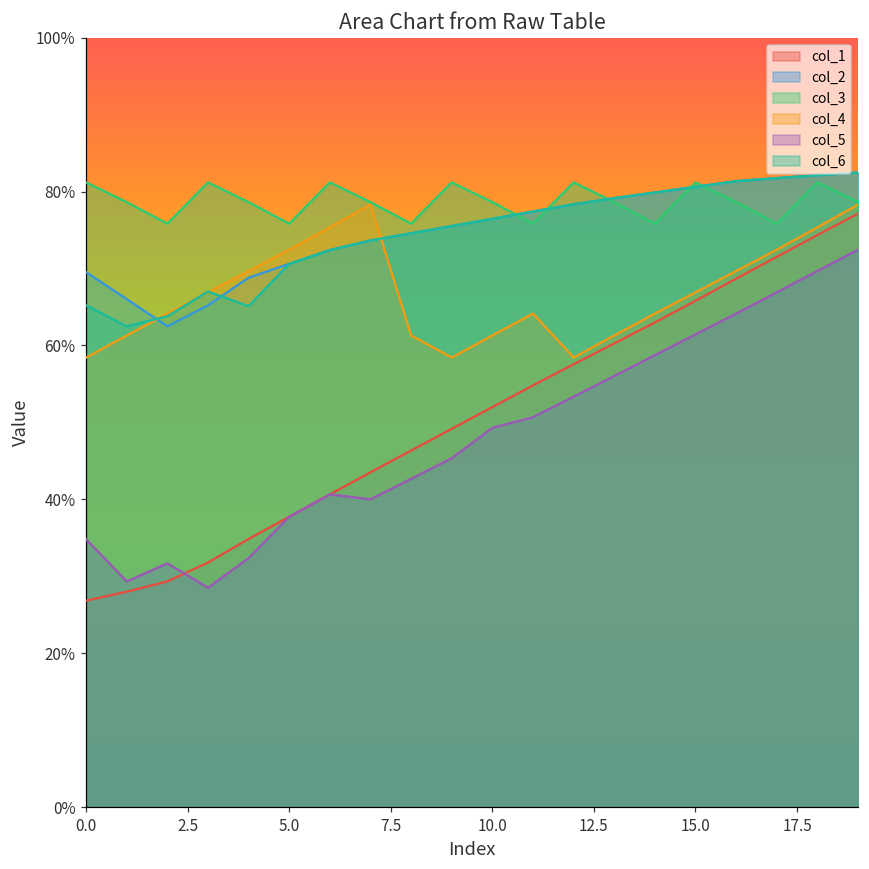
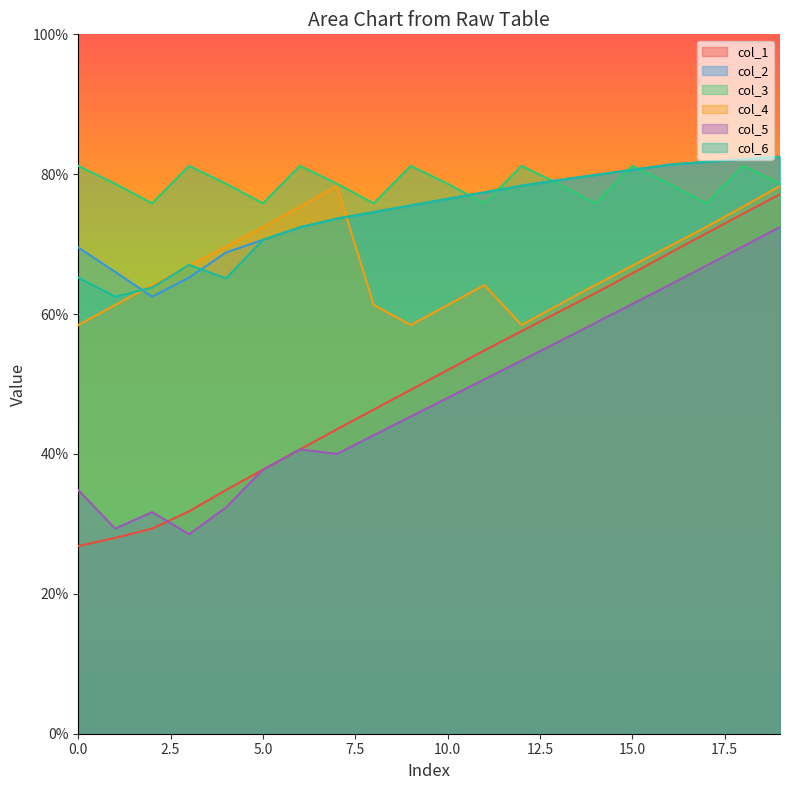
col_5, 10.0: 49% -> 48%
